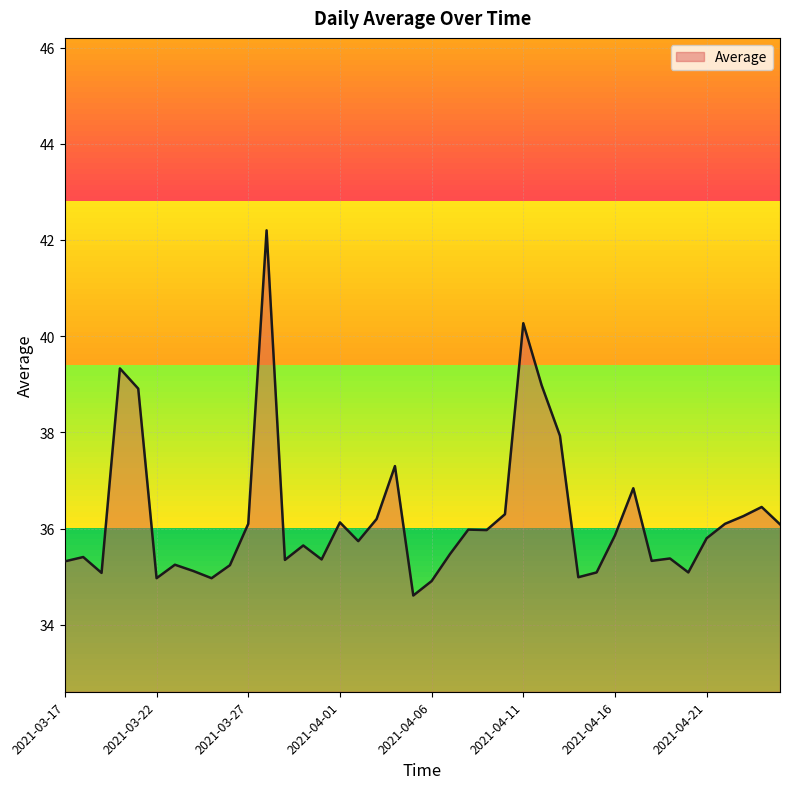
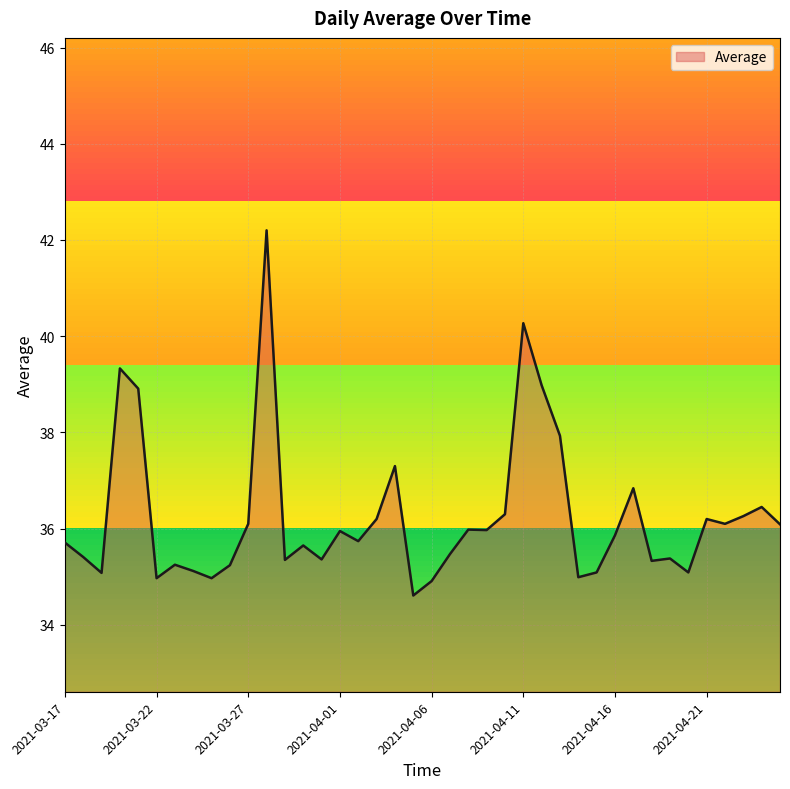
2021-03-17: 35.3 -> 35.7
2021-04-01: 36.1 -> 36.0
2021-04-21: 35.8 -> 36.2
